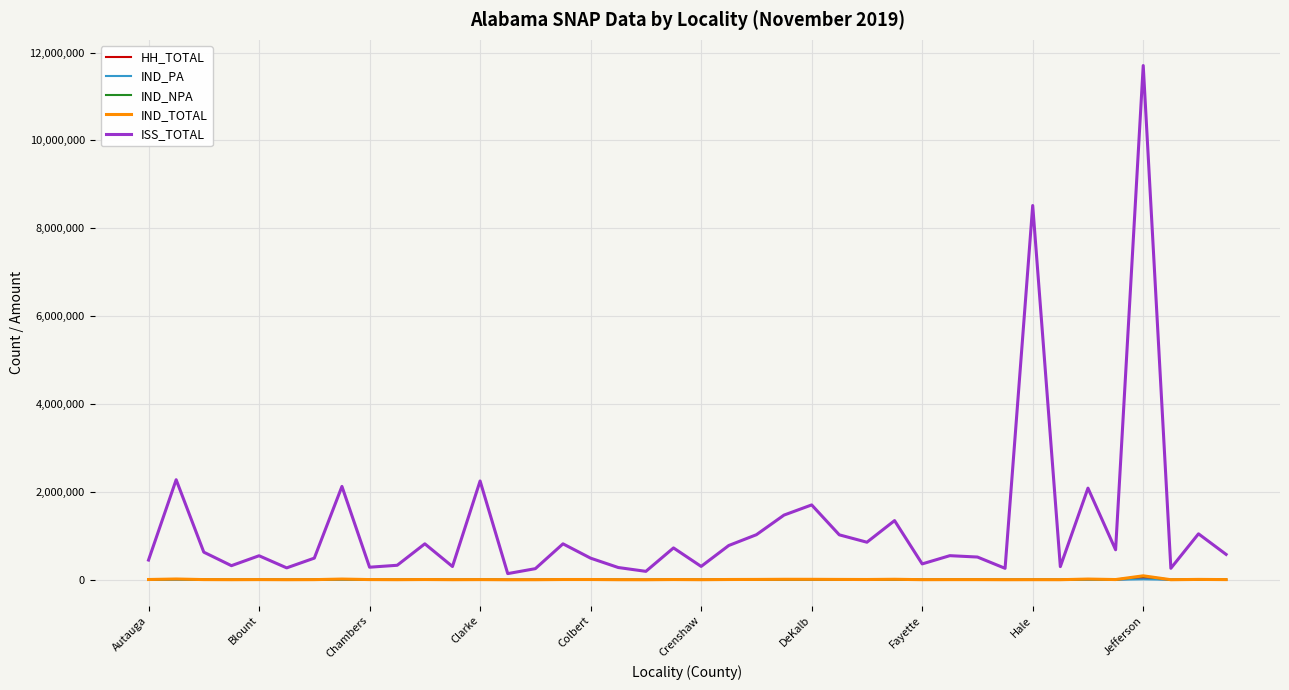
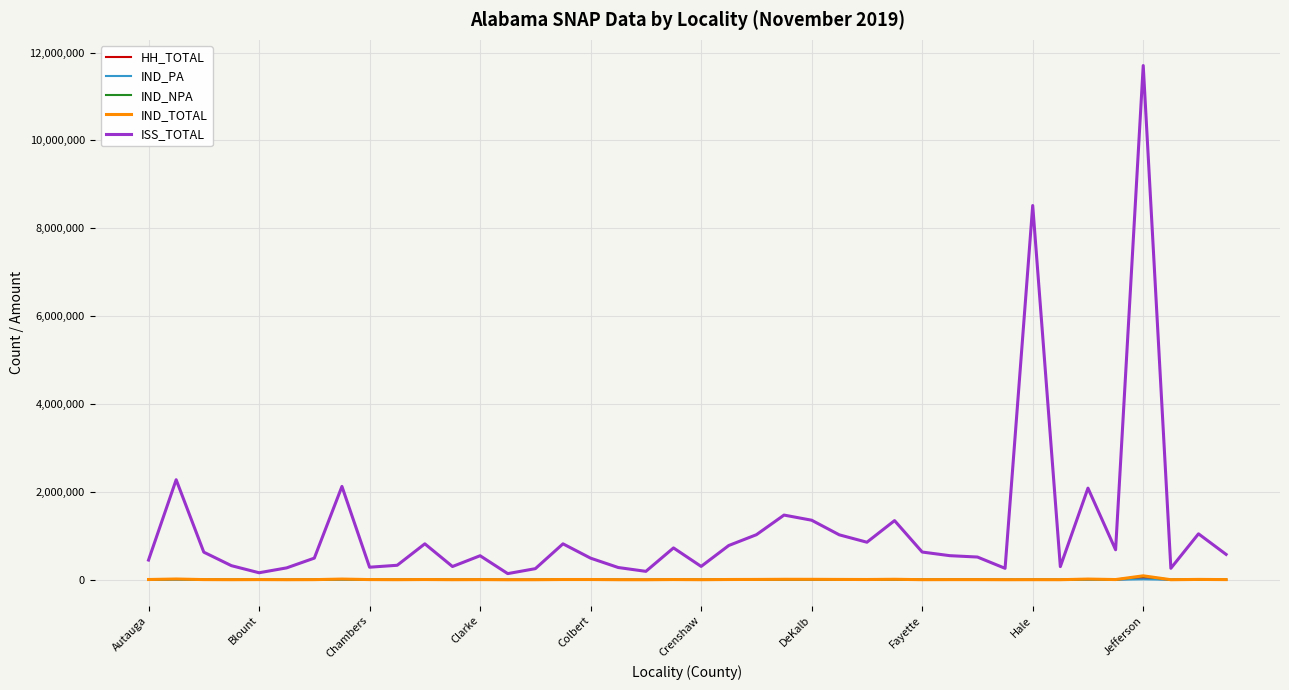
ISS_TOTAL, Blount: 500,000 -> 200,000
ISS_TOTAL, Clarke: 2,200,000 -> 500,000
ISS_TOTAL, DeKalb: 1,700,000 -> 1,400,000
ISS_TOTAL, Fayette: 400,000 -> 600,000
